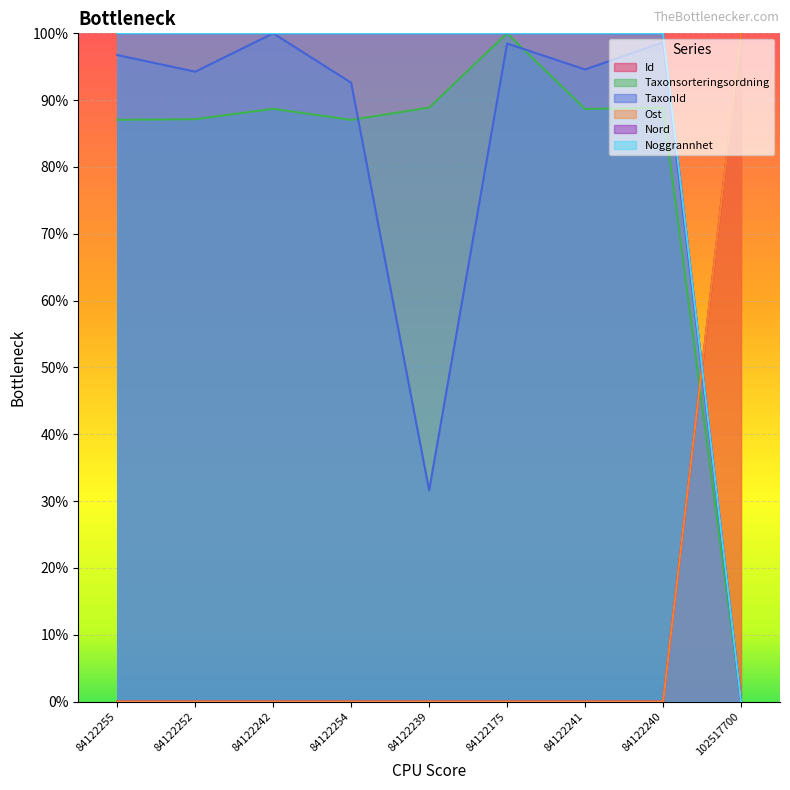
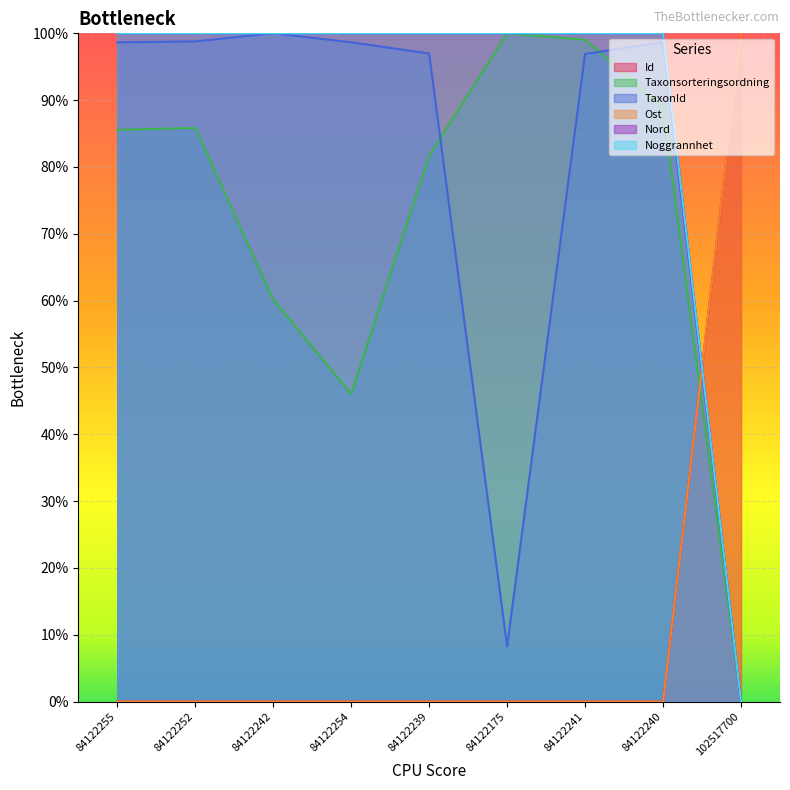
Taxonsorteringsordning, 84122255: 87% -> 86%
TaxonId, 84122255: 97% -> 99%
Taxonsorteringsordning, 84122252: 87% -> 86%
TaxonId, 84122252: 94% -> 99%
Taxonsorteringsordning, 84122242: 89% -> 60%
Taxonsorteringsordning, 84122254: 87% -> 46%
TaxonId, 84122254: 93% -> 99%
Taxonsorteringsordning, 84122239: 89% -> 82%
TaxonId, 84122239: 32% -> 97%
TaxonId, 84122175: 98% -> 8%
Taxonsorteringsordning, 84122241: 89% -> 99%
TaxonId, 84122241: 95% -> 97%
